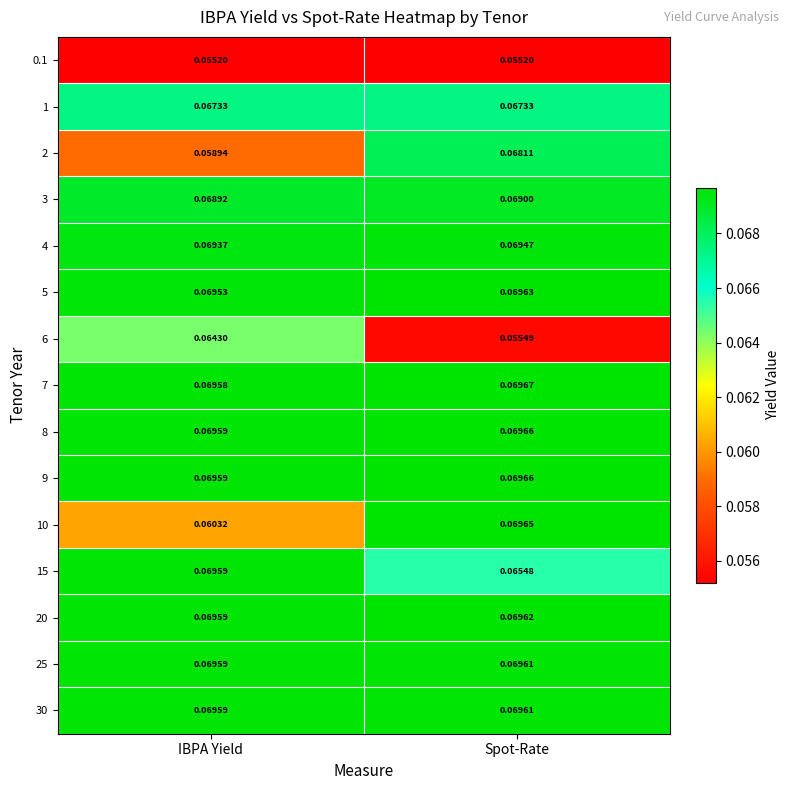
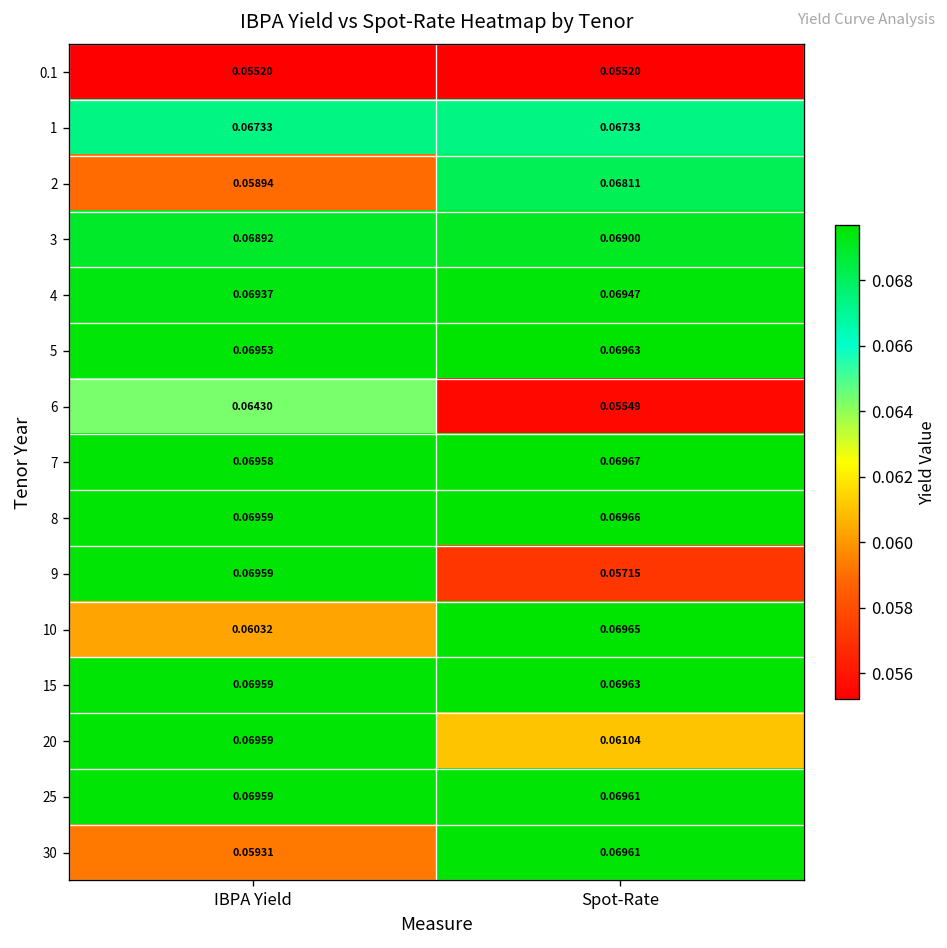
9, Spot-Rate: 0.06966 -> 0.05715
15, Spot-Rate: 0.06548 -> 0.06963
20, Spot-Rate: 0.06962 -> 0.06104
30, IBPA Yield: 0.06959 -> 0.05931
